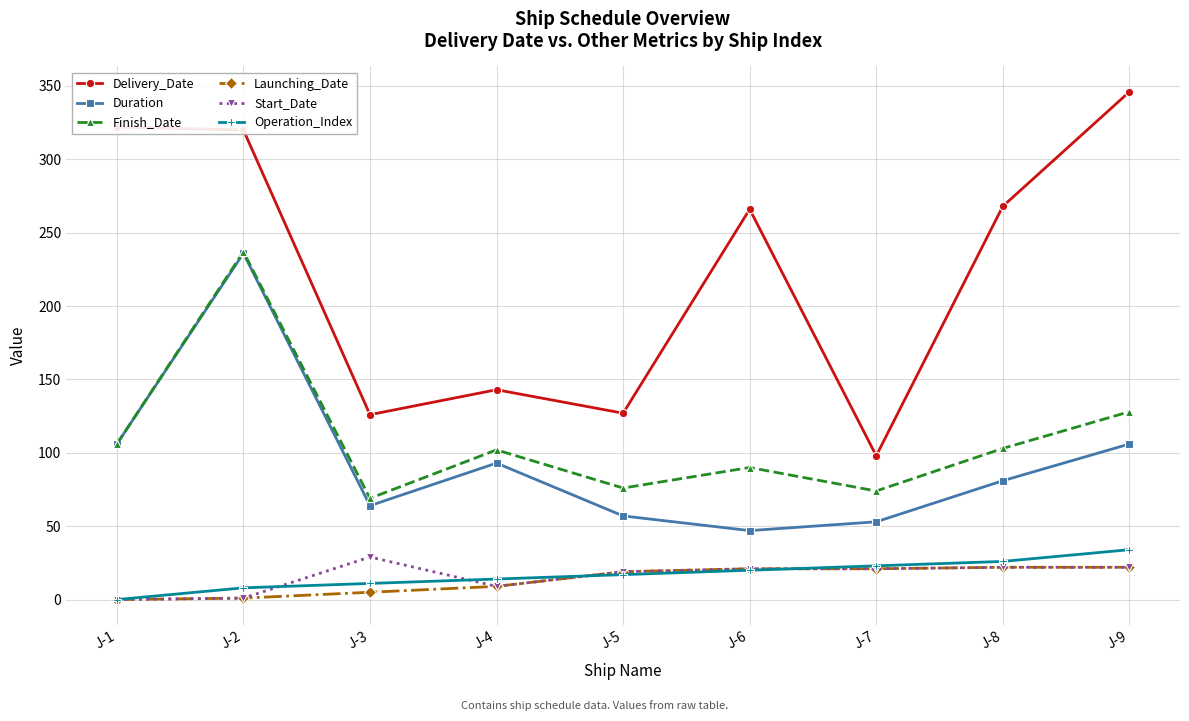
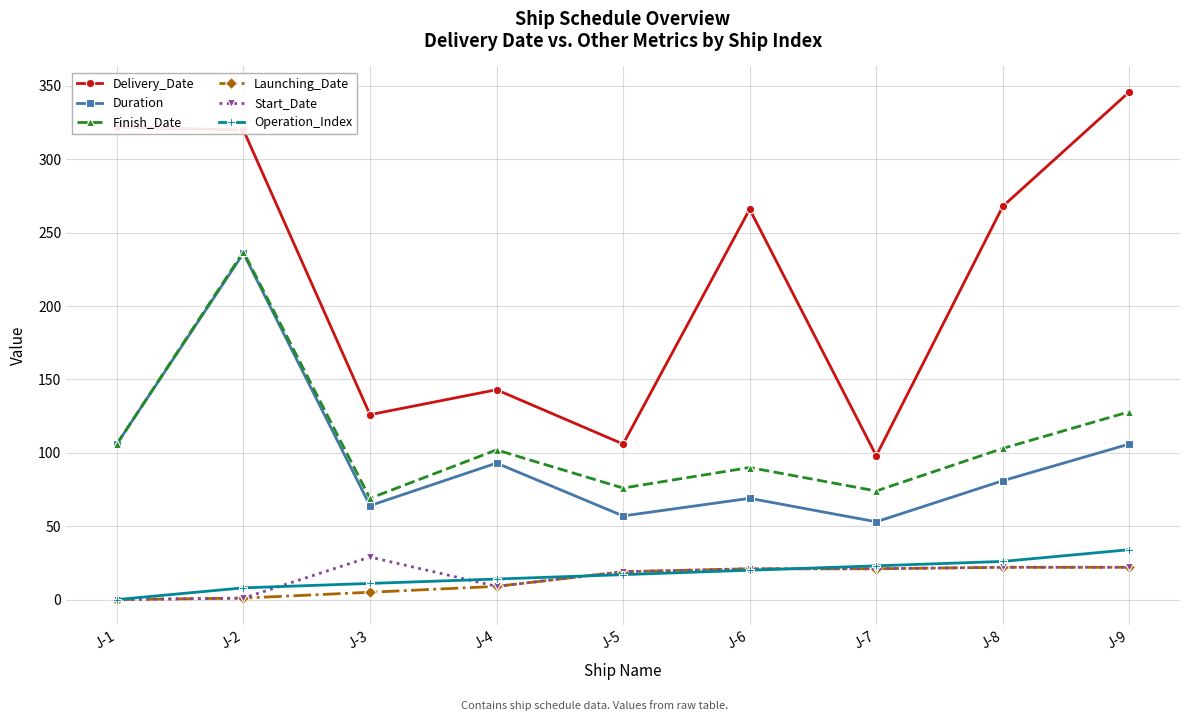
Delivery_Date, J-5: 127 -> 106
Duration, J-6: 47 -> 69
